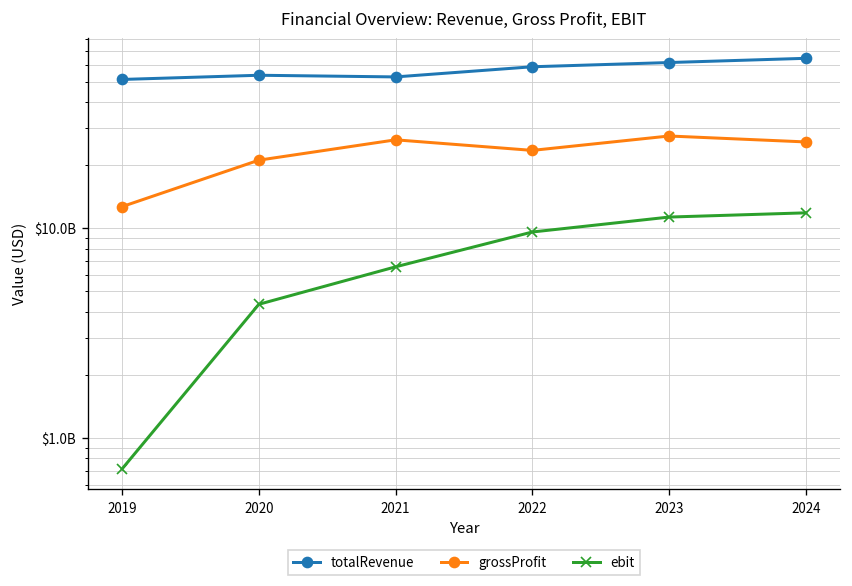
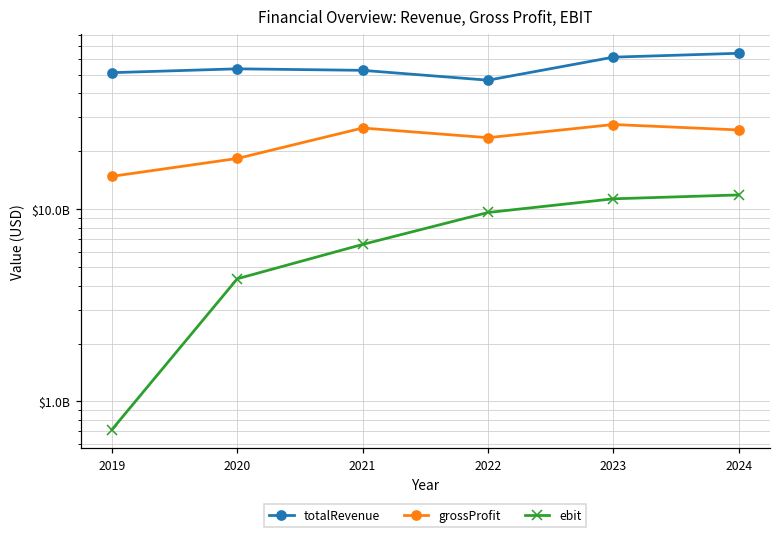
grossProfit, 2019: $13000000000 -> $15000000000
grossProfit, 2020: $21000000000 -> $18000000000
totalRevenue, 2022: $59000000000 -> $47000000000
